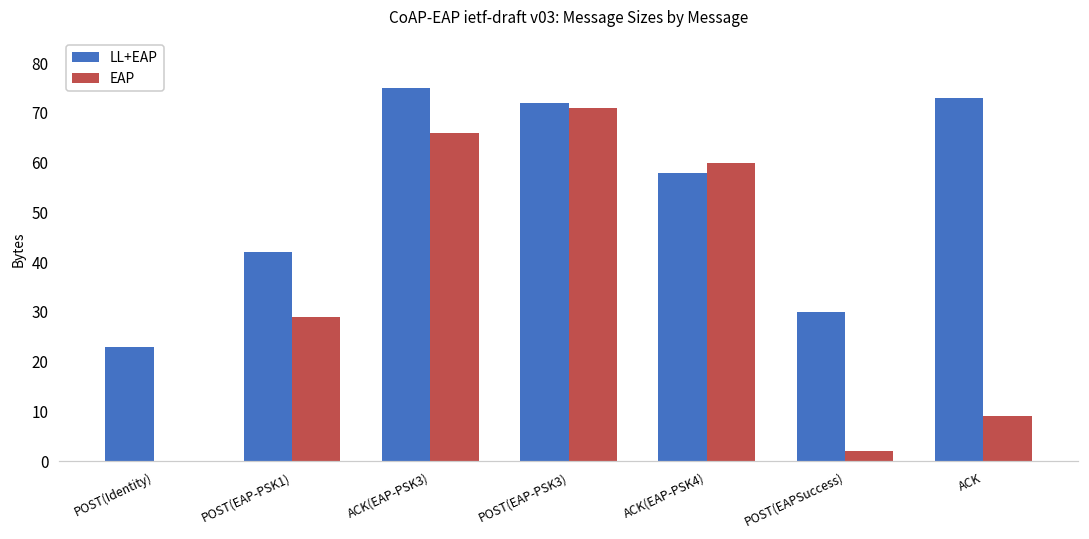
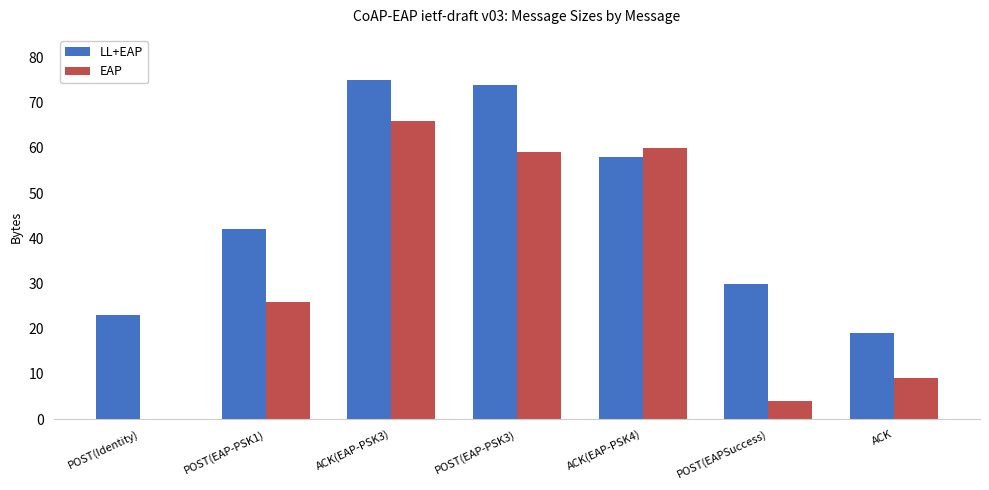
EAP, POST(EAP-PSK1): 29 -> 26
LL+EAP, POST(EAP-PSK3): 72 -> 74
EAP, POST(EAP-PSK3): 71 -> 59
EAP, POST(EAPSuccess): 2 -> 4
LL+EAP, ACK: 73 -> 19
